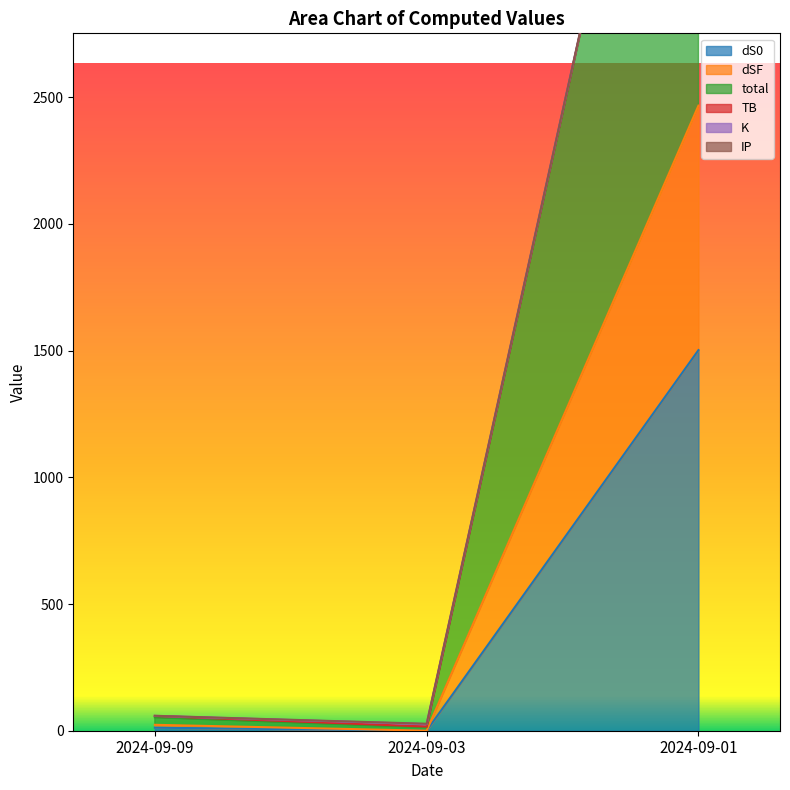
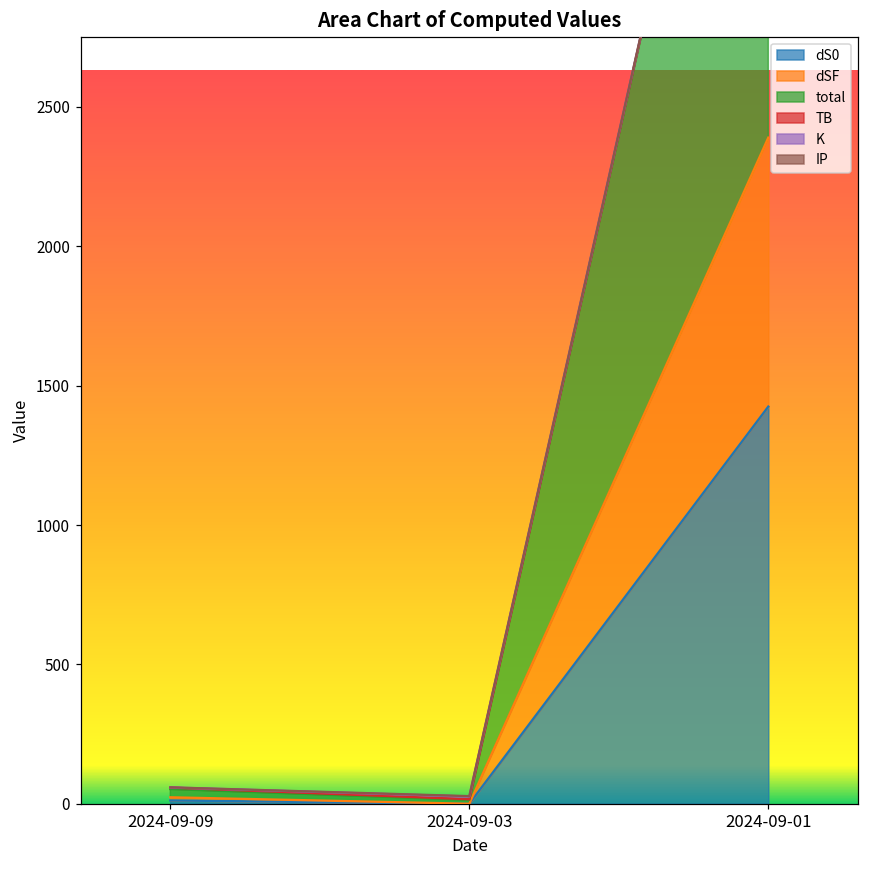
dS0, 2024-09-01: 1500 -> 1420
